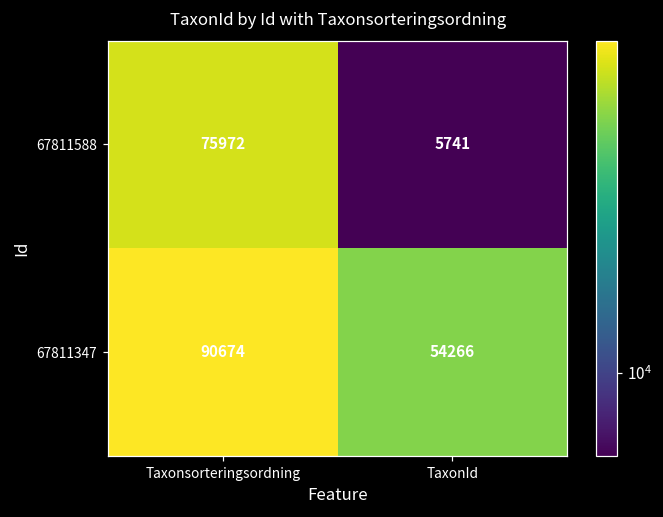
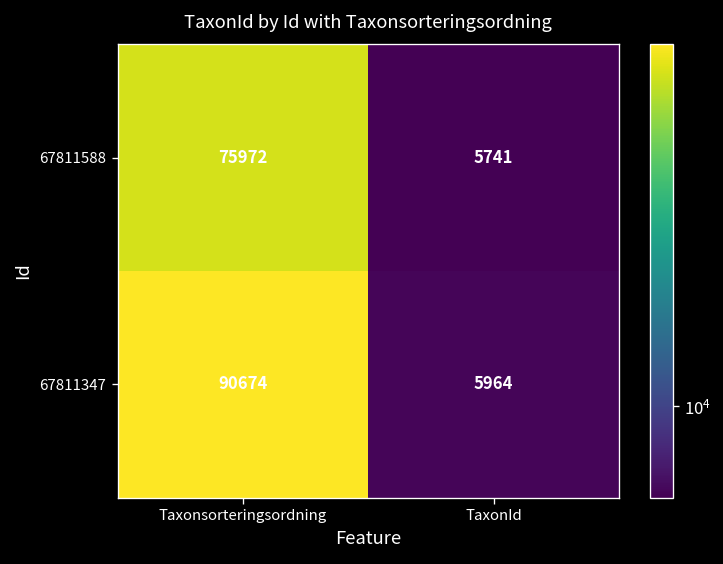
67811347, TaxonId: 54266 -> 5964
